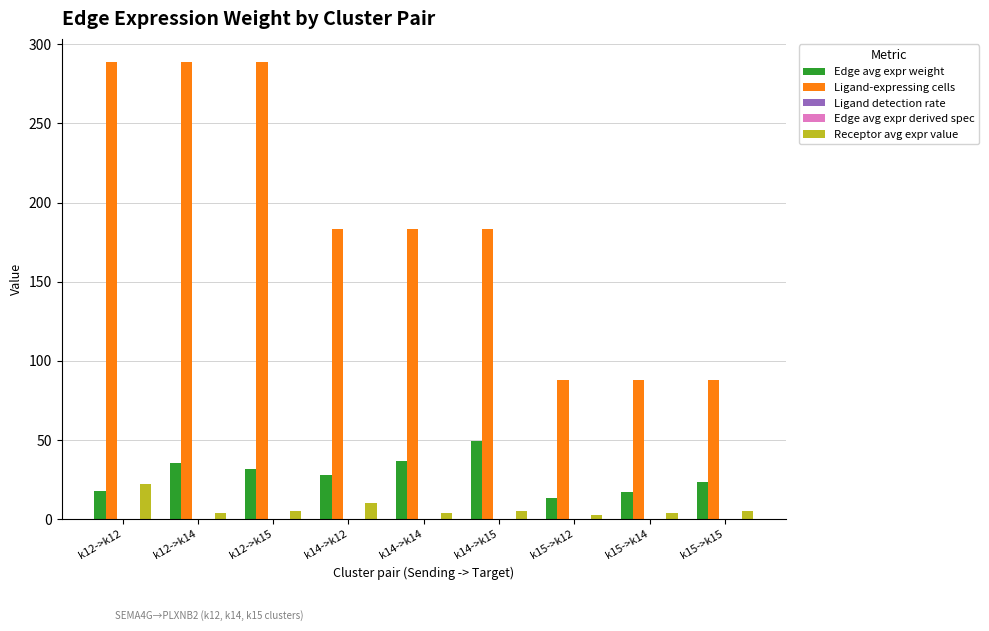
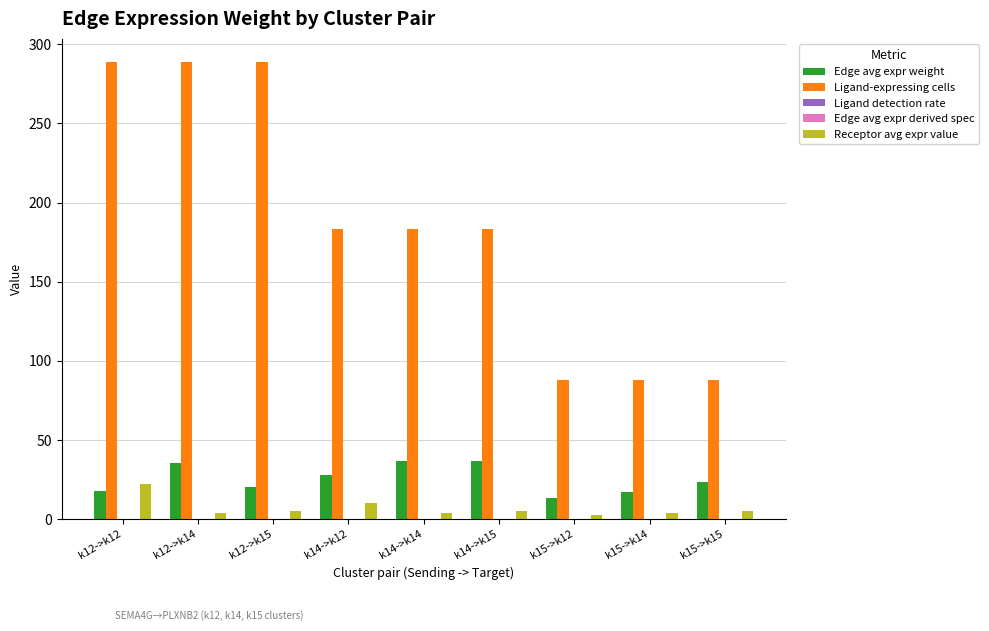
Edge avg expr weight, k12->k15: 32 -> 20
Edge avg expr weight, k14->k15: 50 -> 36
